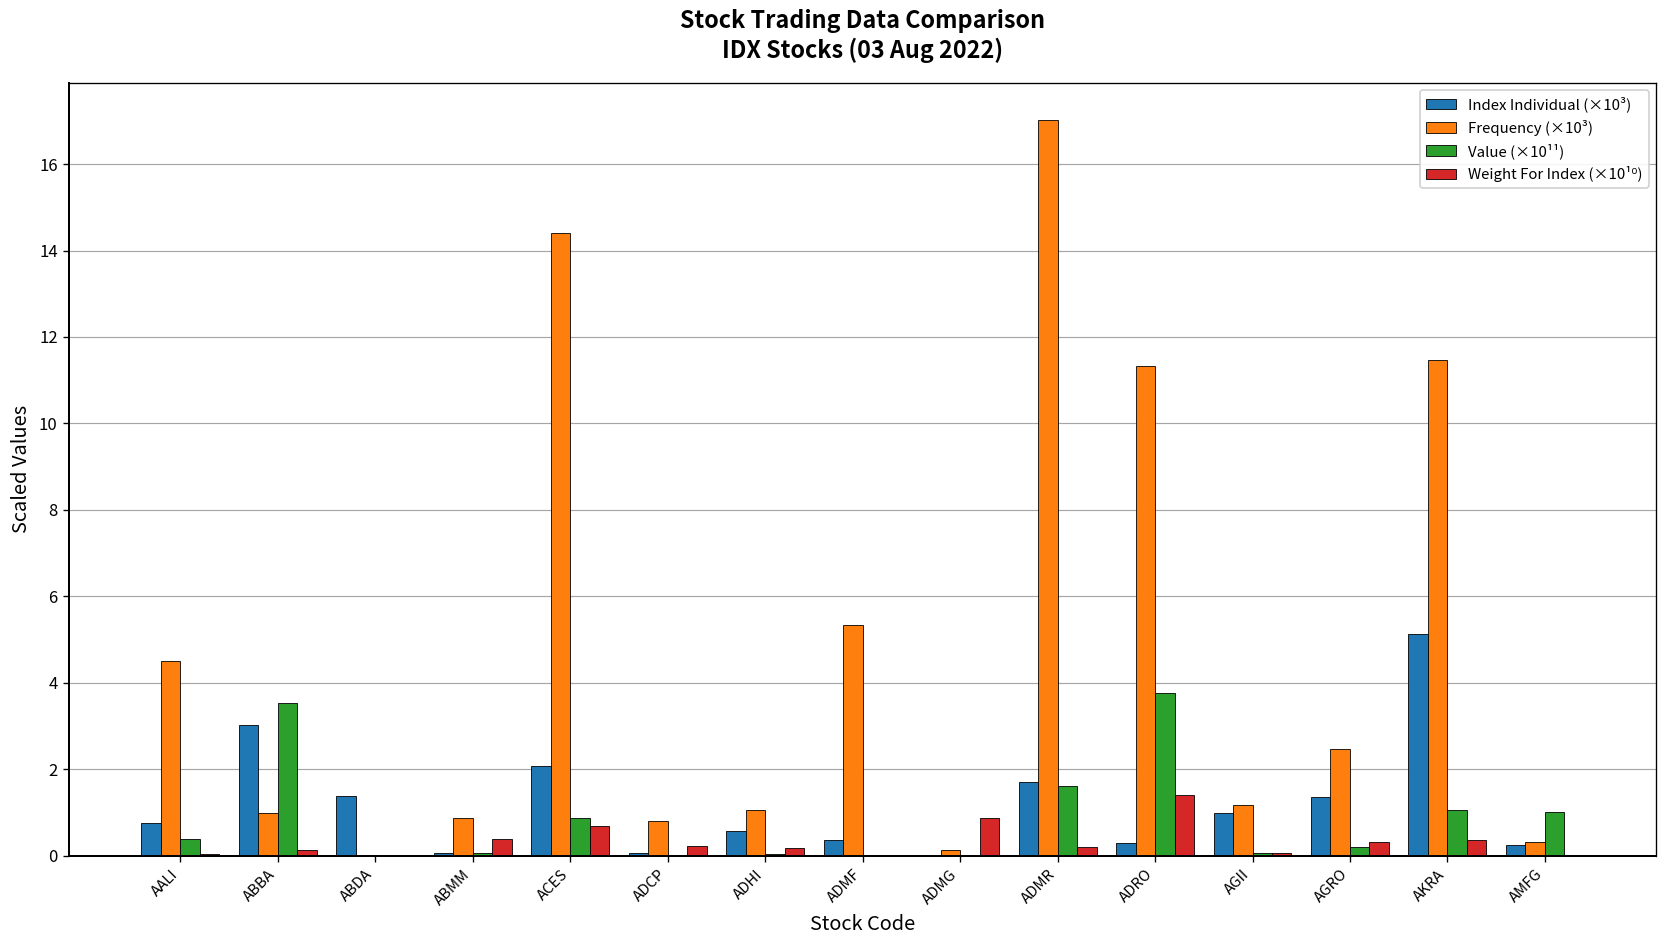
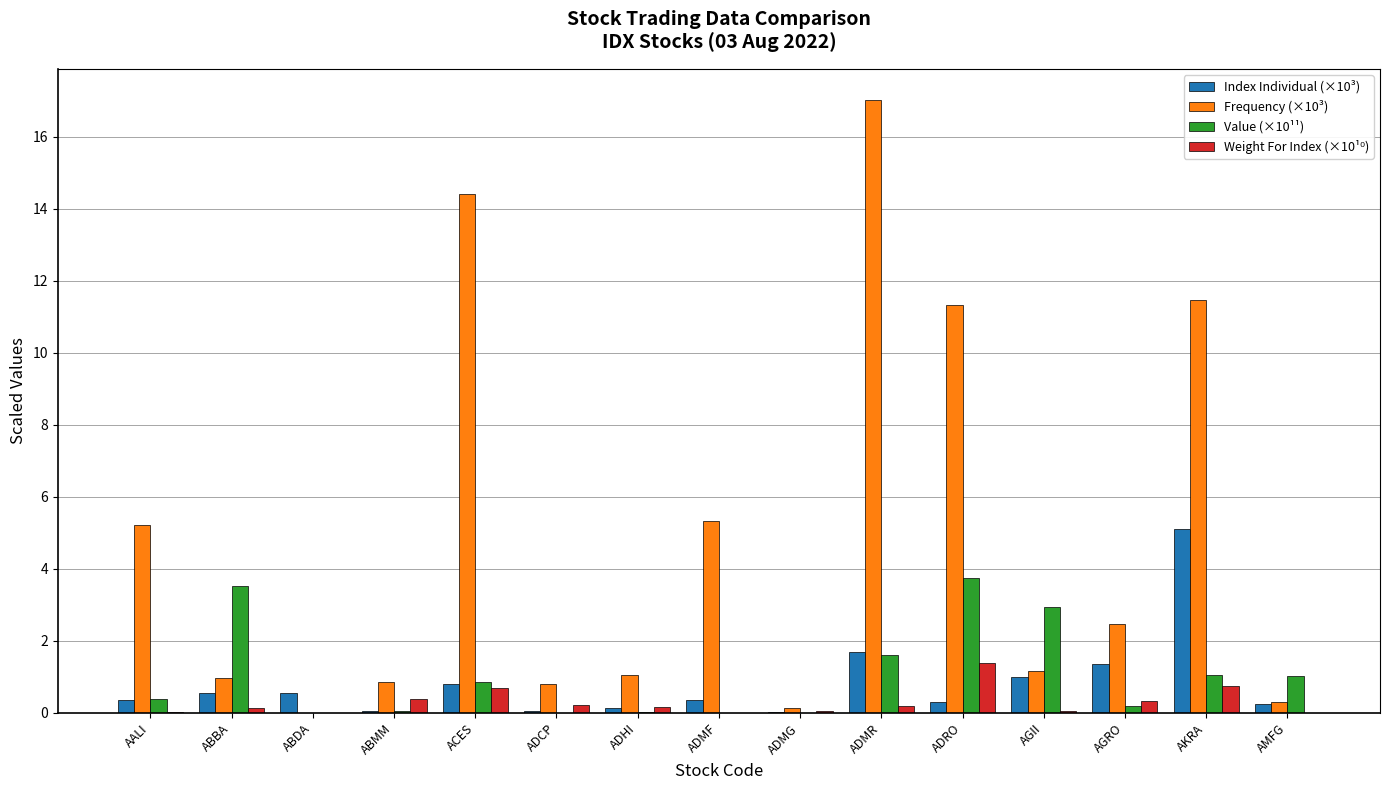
Index Individual (×10³), AALI: 0.7 -> 0.4
Frequency (×10³), AALI: 4.5 -> 5.2
Index Individual (×10³), ABBA: 3.0 -> 0.5
Index Individual (×10³), ABDA: 1.4 -> 0.6
Index Individual (×10³), ACES: 2.1 -> 0.8
Index Individual (×10³), ADHI: 0.6 -> 0.1
Weight For Index (×10¹⁰), ADMG: 0.9 -> 0.1
Value (×10¹¹), AGII: 0.1 -> 3.0
Weight For Index (×10¹⁰), AKRA: 0.4 -> 0.7
